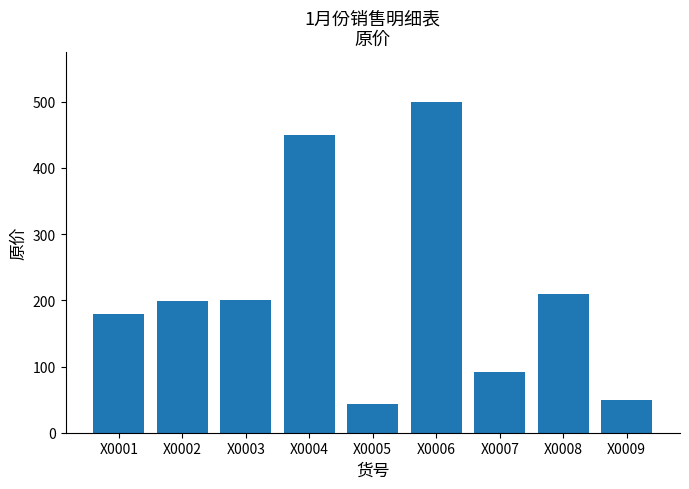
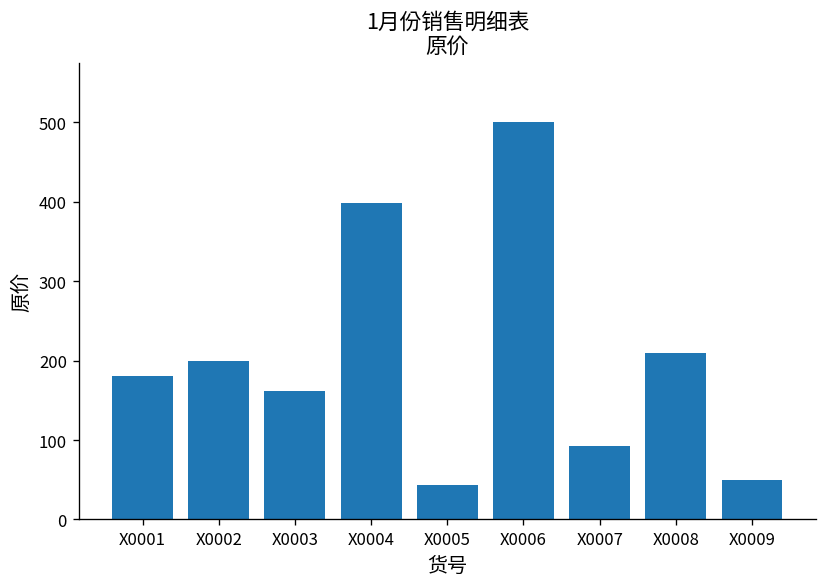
X0003: 200 -> 160
X0004: 450 -> 400
